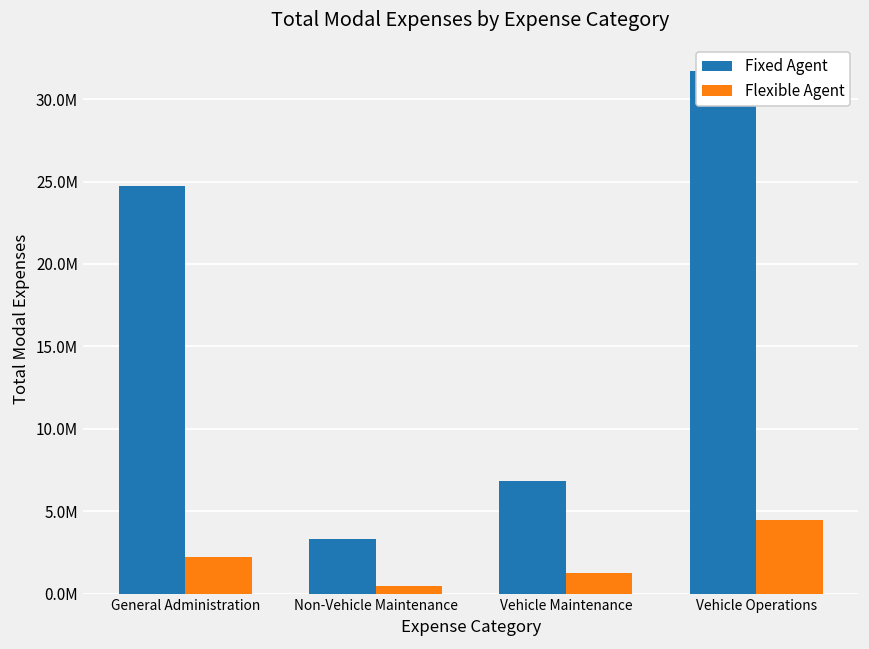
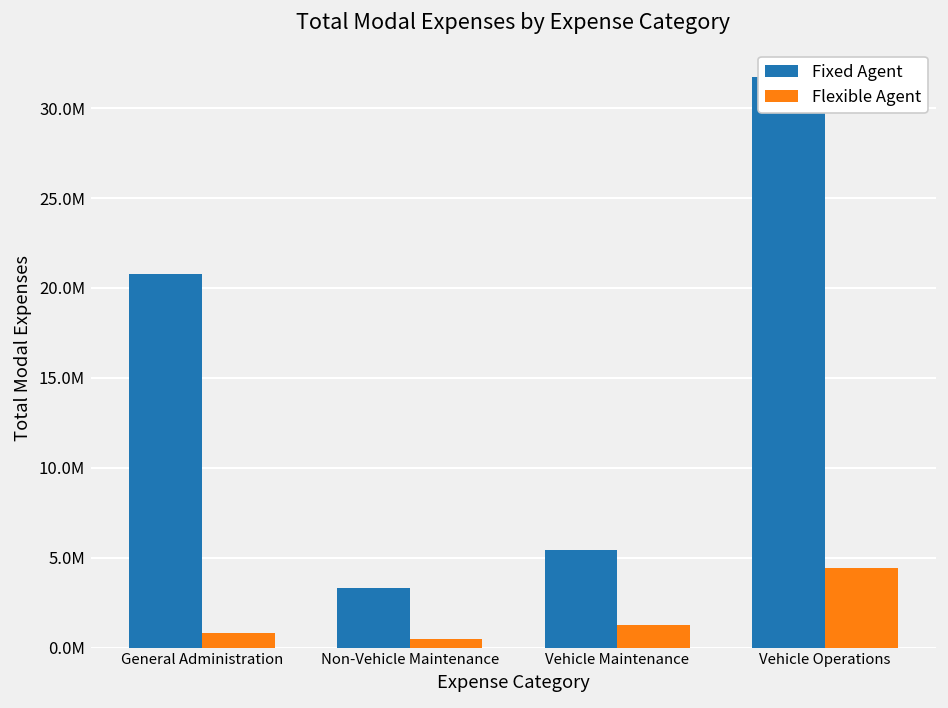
Fixed Agent, General Administration: 24800000 -> 20800000
Flexible Agent, General Administration: 2200000 -> 800000
Fixed Agent, Vehicle Maintenance: 6800000 -> 5400000
